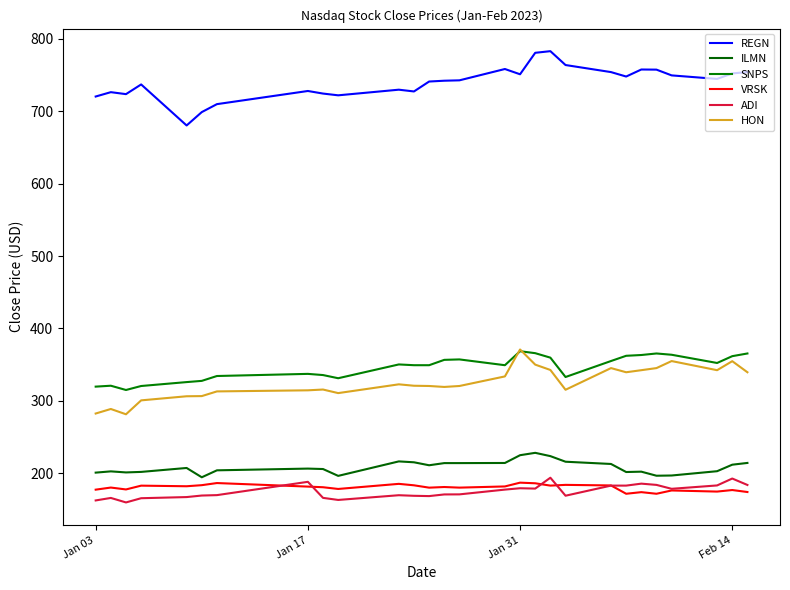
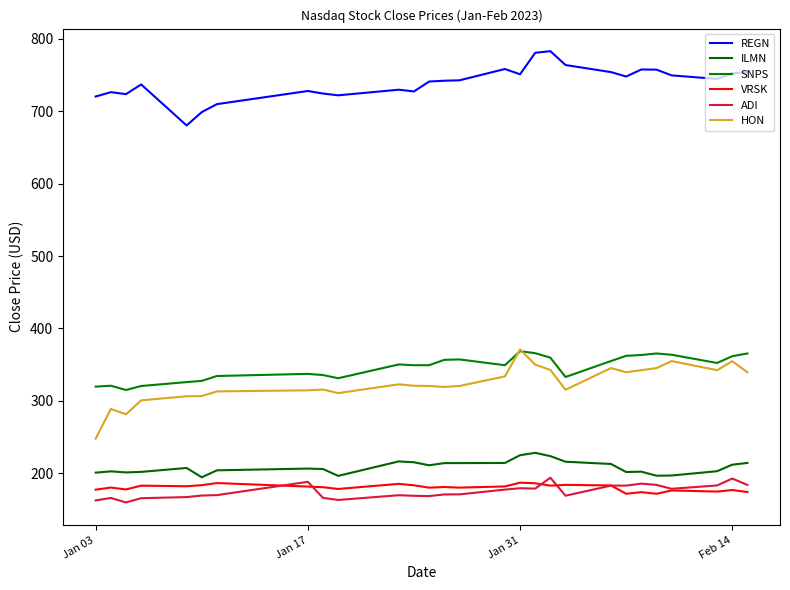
HON, Jan 03: 280 -> 250
